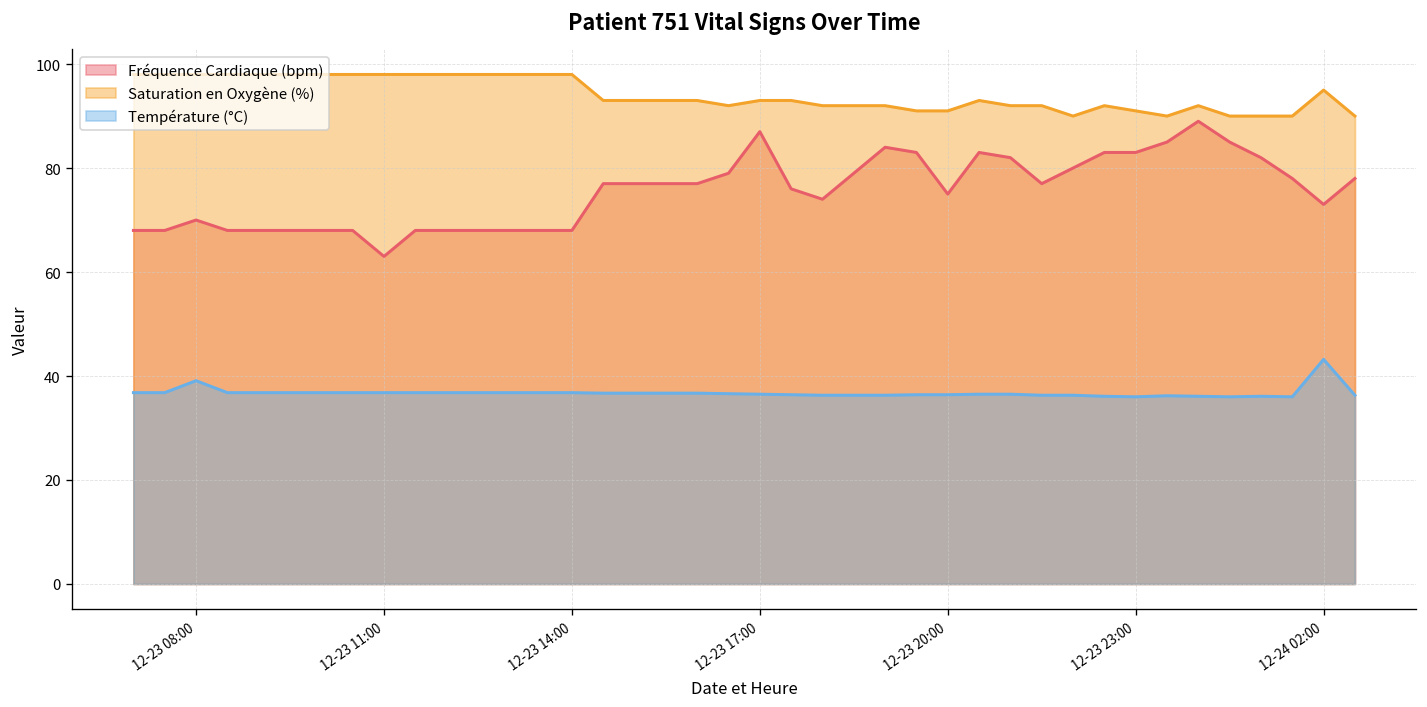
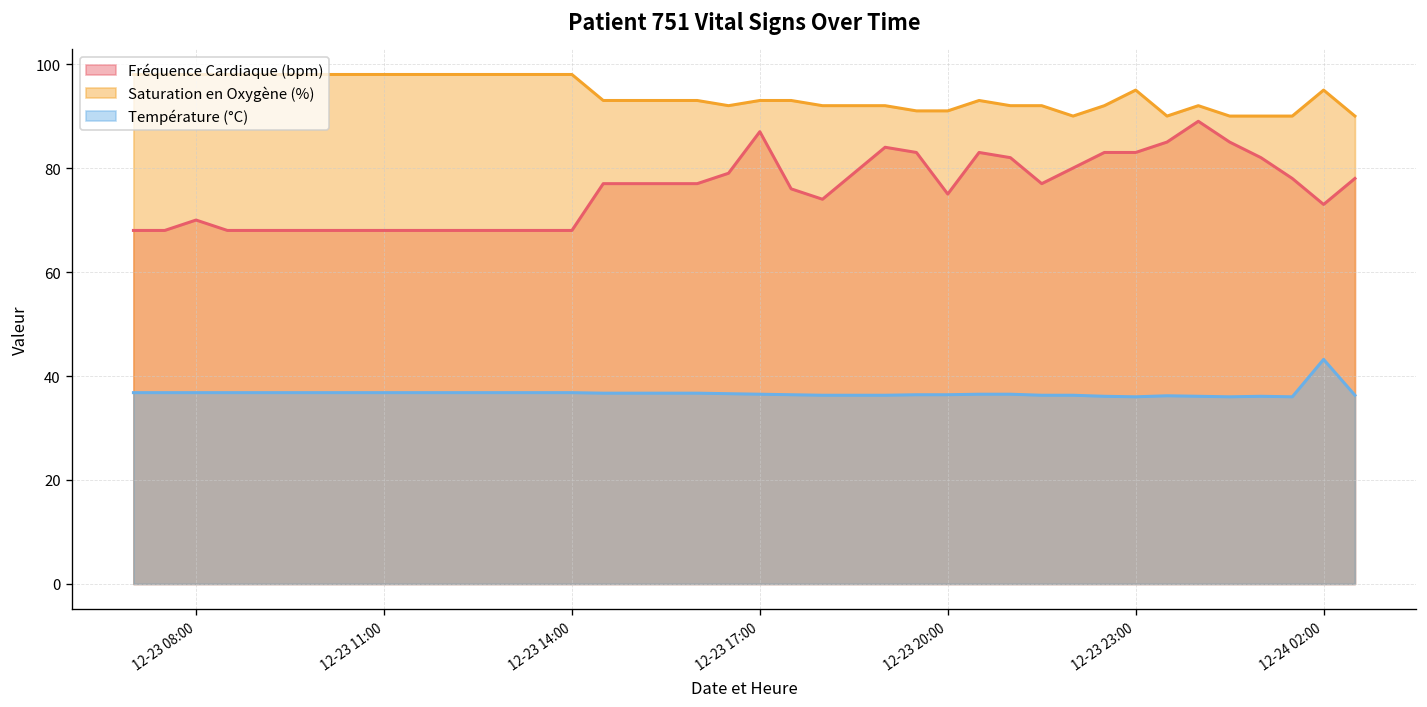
Température (°C), 12-23 08:00: 39 -> 37
Fréquence Cardiaque (bpm), 12-23 11:00: 63 -> 68
Saturation en Oxygène (%), 12-23 23:00: 91 -> 95
